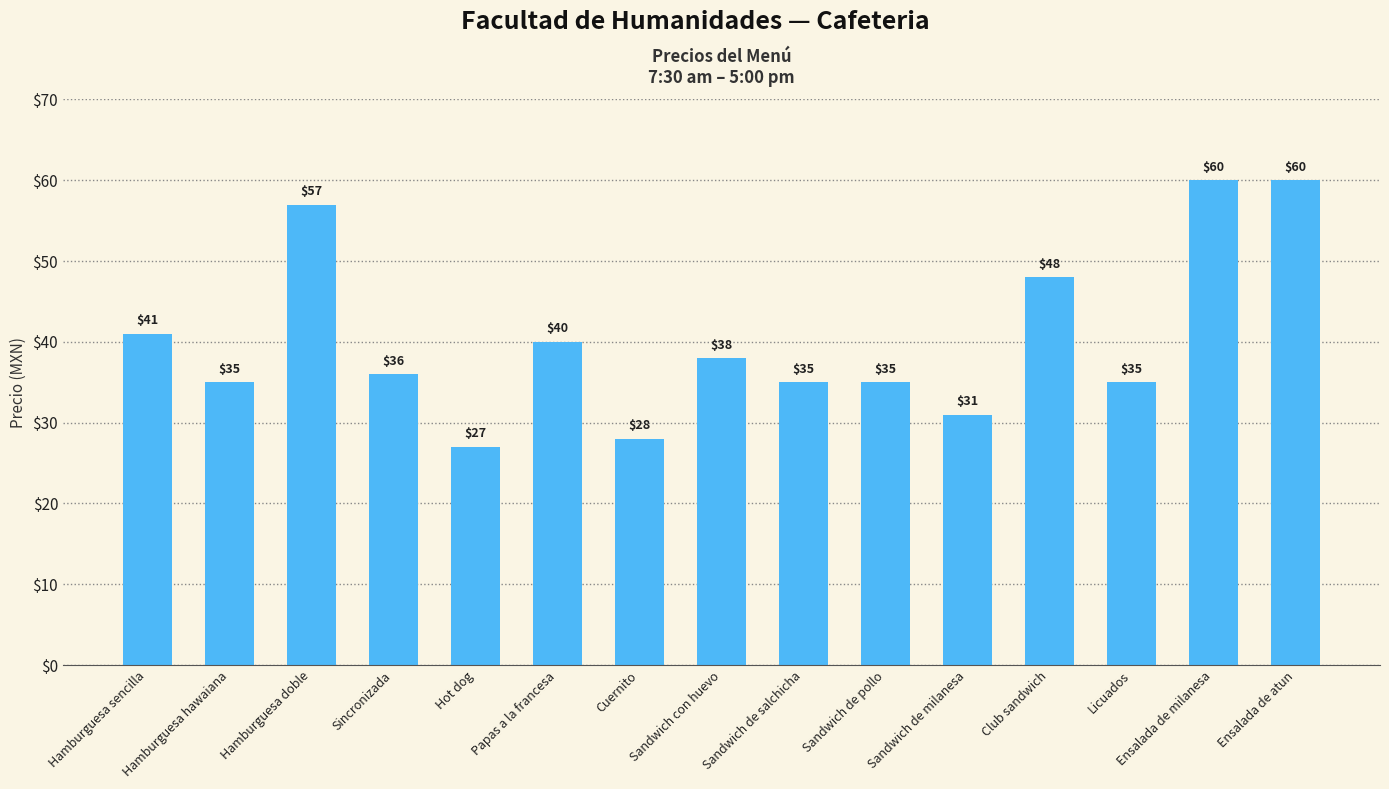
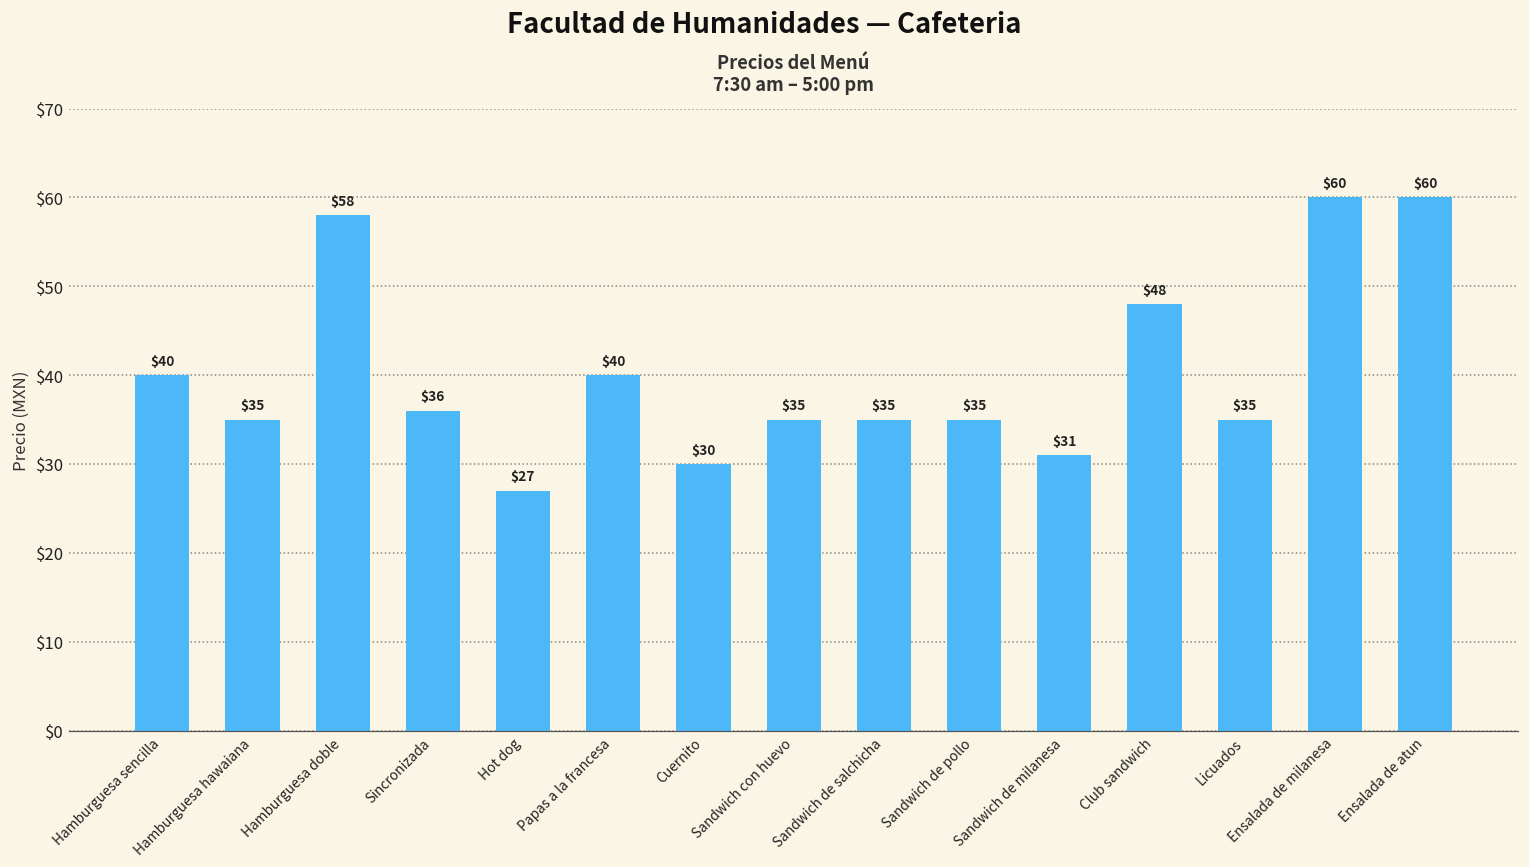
Hamburguesa sencilla: $41 -> $40
Hamburguesa doble: $57 -> $58
Cuernito: $28 -> $30
Sandwich con huevo: $38 -> $35
